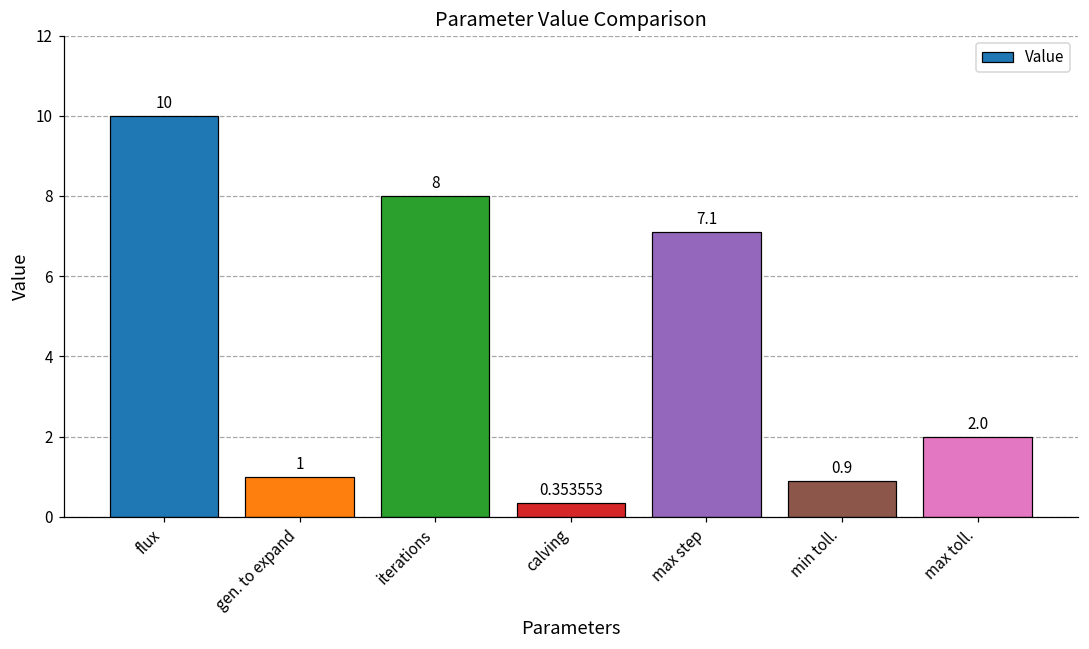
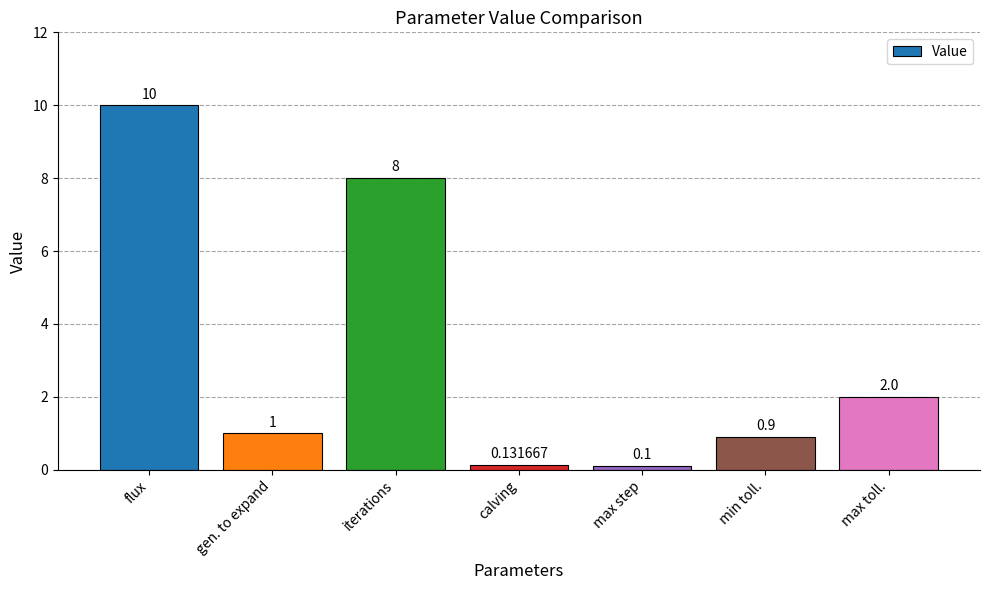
calving: 0.353553 -> 0.131667
max step: 7.1 -> 0.1
